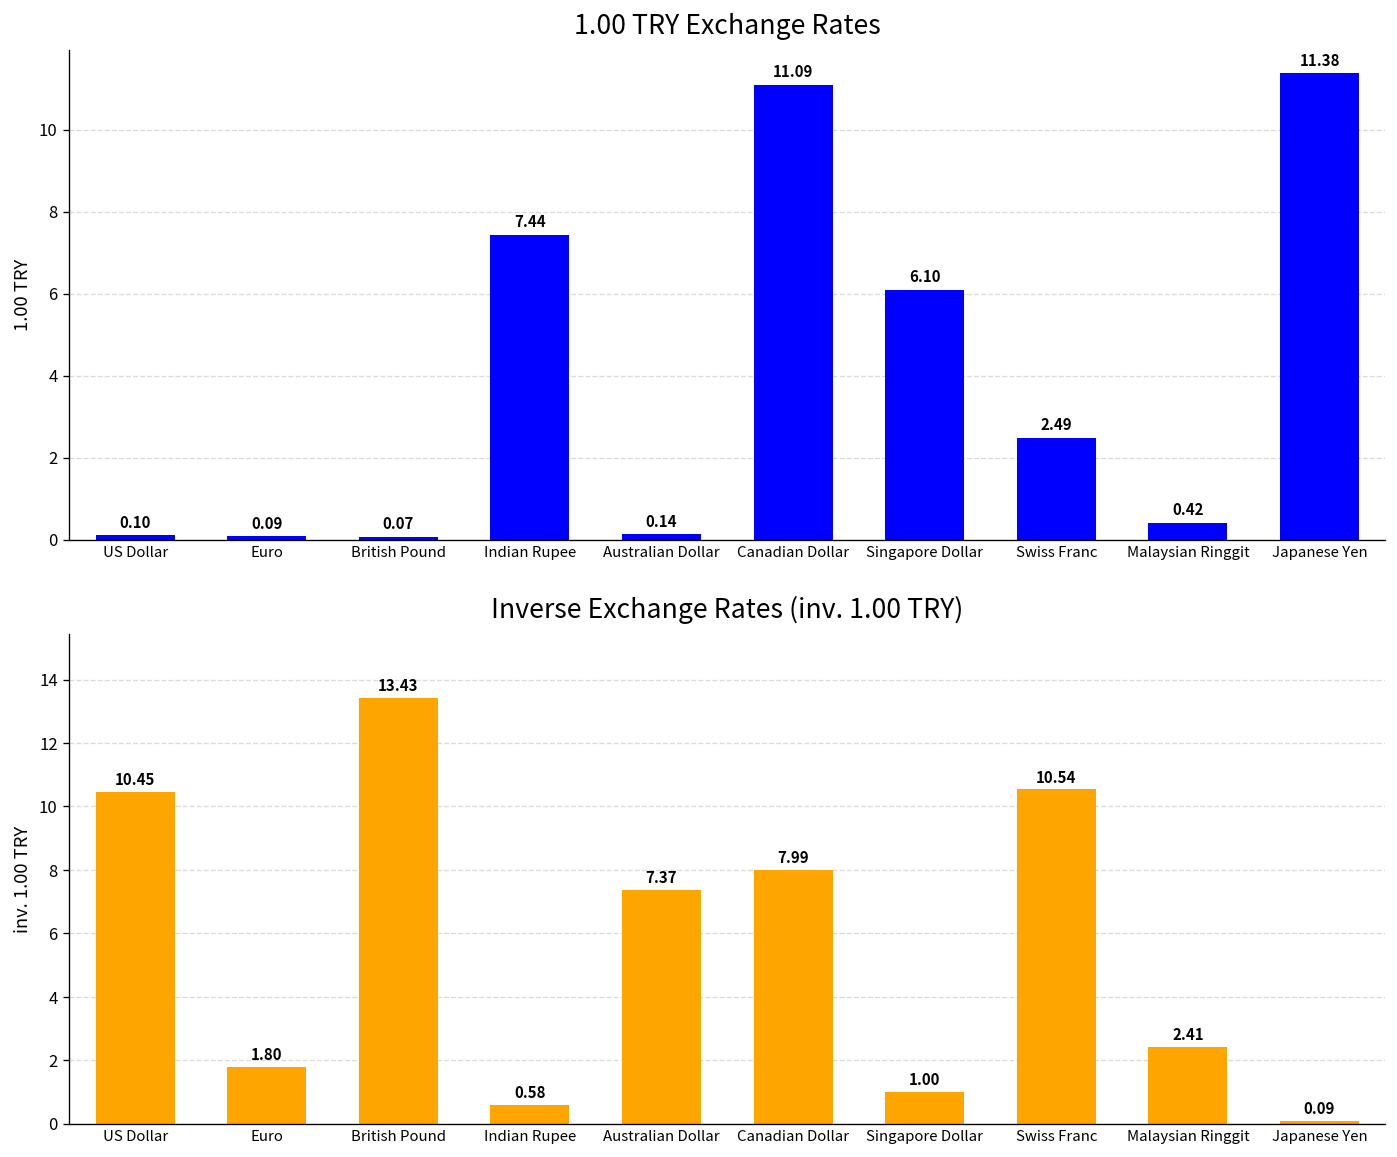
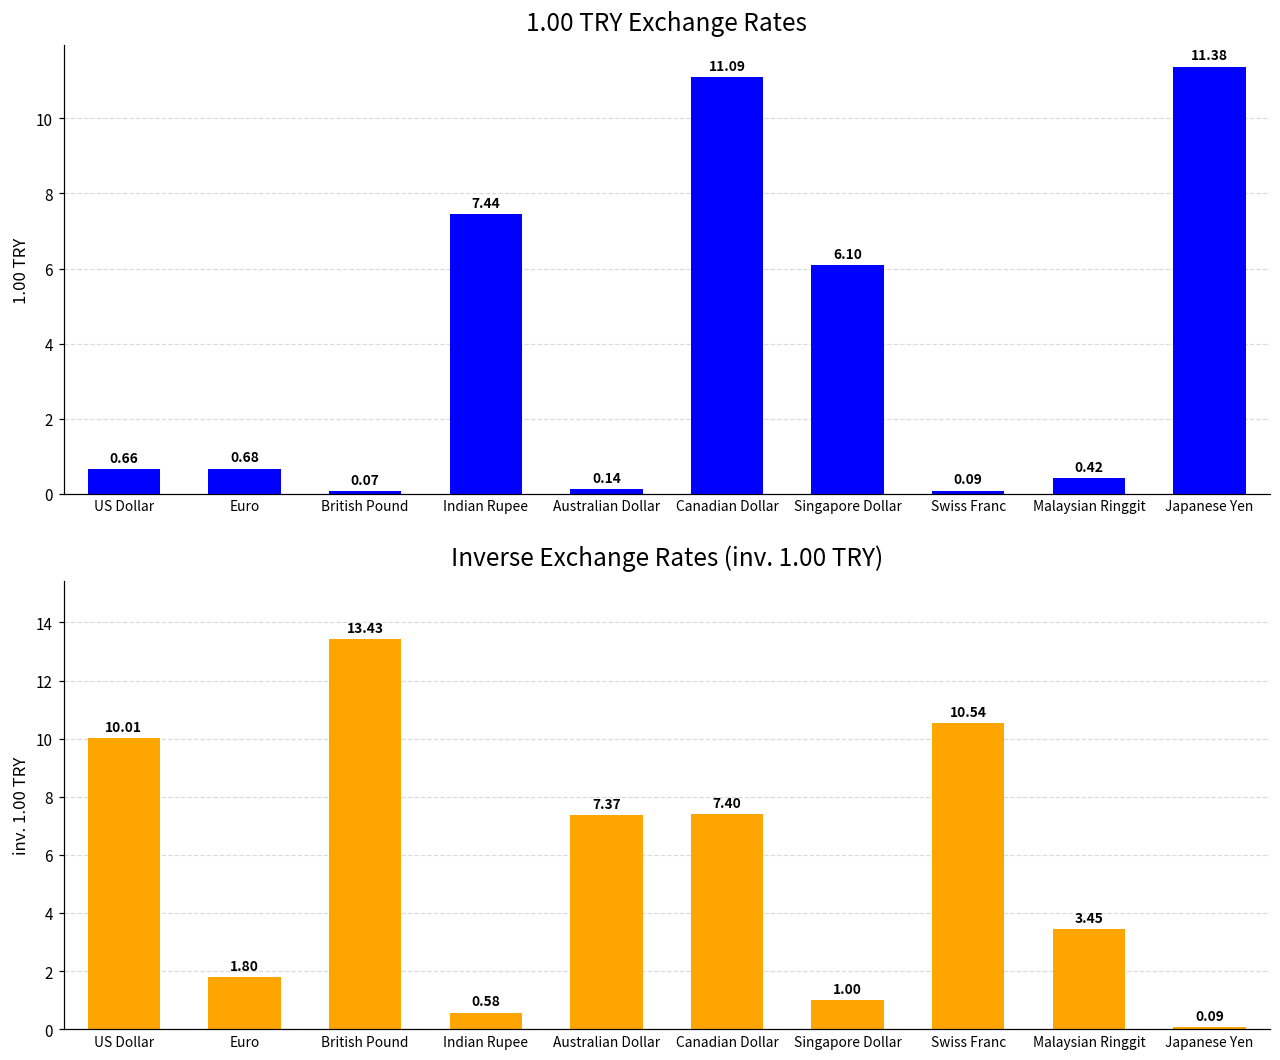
1.00 TRY Exchange Rates, US Dollar: 0.10 -> 0.66
1.00 TRY Exchange Rates, Euro: 0.09 -> 0.68
1.00 TRY Exchange Rates, Swiss Franc: 2.49 -> 0.09
Inverse Exchange Rates (inv. 1.00 TRY), US Dollar: 10.45 -> 10.01
Inverse Exchange Rates (inv. 1.00 TRY), Canadian Dollar: 7.99 -> 7.40
Inverse Exchange Rates (inv. 1.00 TRY), Malaysian Ringgit: 2.41 -> 3.45
